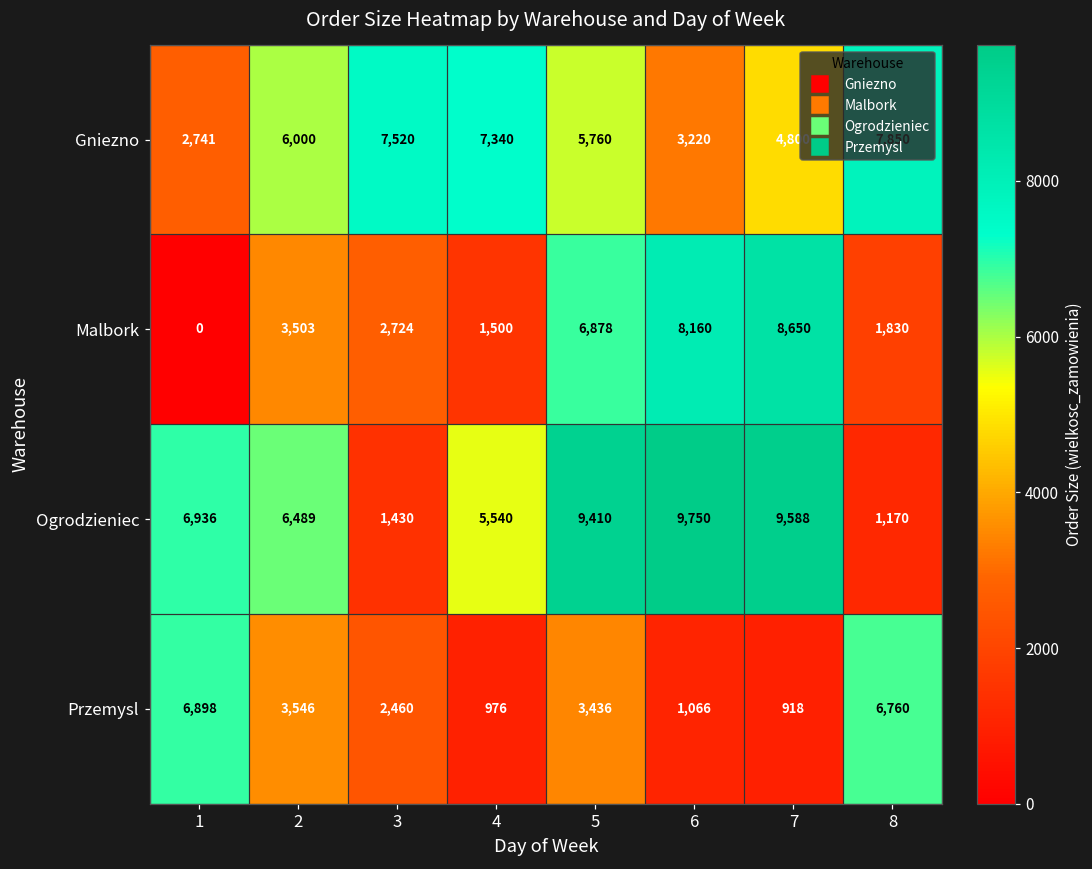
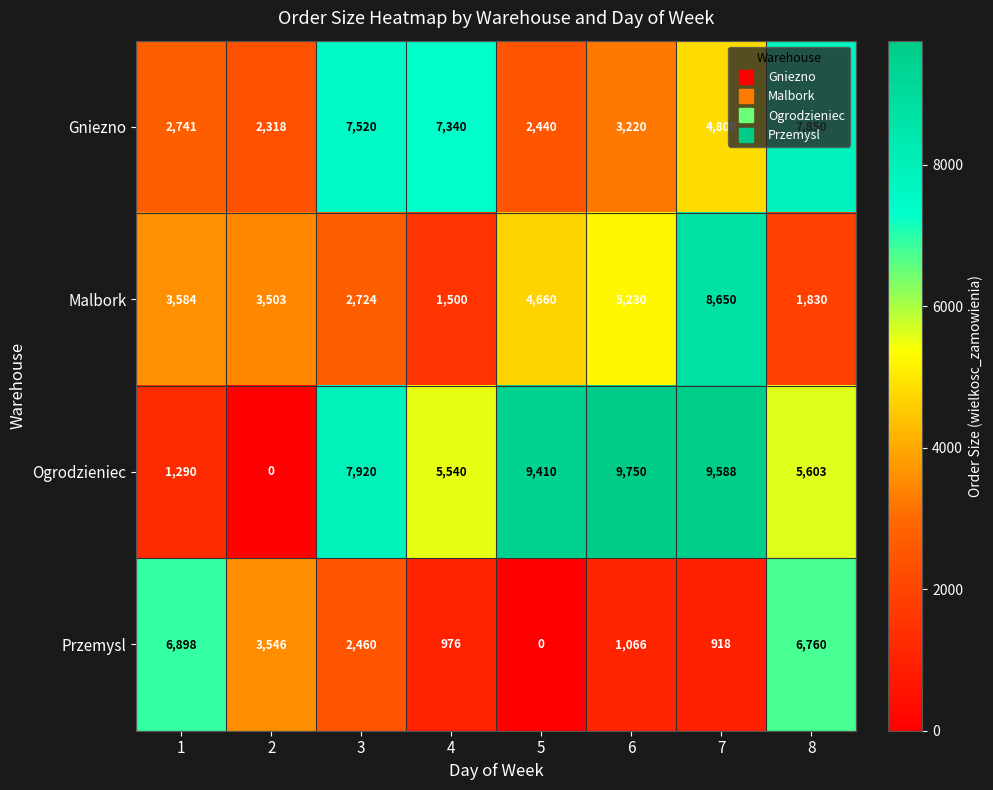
Gniezno, 2: 6,000 -> 2,318
Gniezno, 5: 5,760 -> 2,440
Malbork, 1: 0 -> 3,584
Malbork, 5: 6,878 -> 4,660
Malbork, 6: 8,160 -> 5,230
Ogrodzieniec, 1: 6,936 -> 1,290
Ogrodzieniec, 2: 6,489 -> 0
Ogrodzieniec, 3: 1,430 -> 7,920
Ogrodzieniec, 8: 1,170 -> 5,603
Przemysl, 5: 3,436 -> 0
